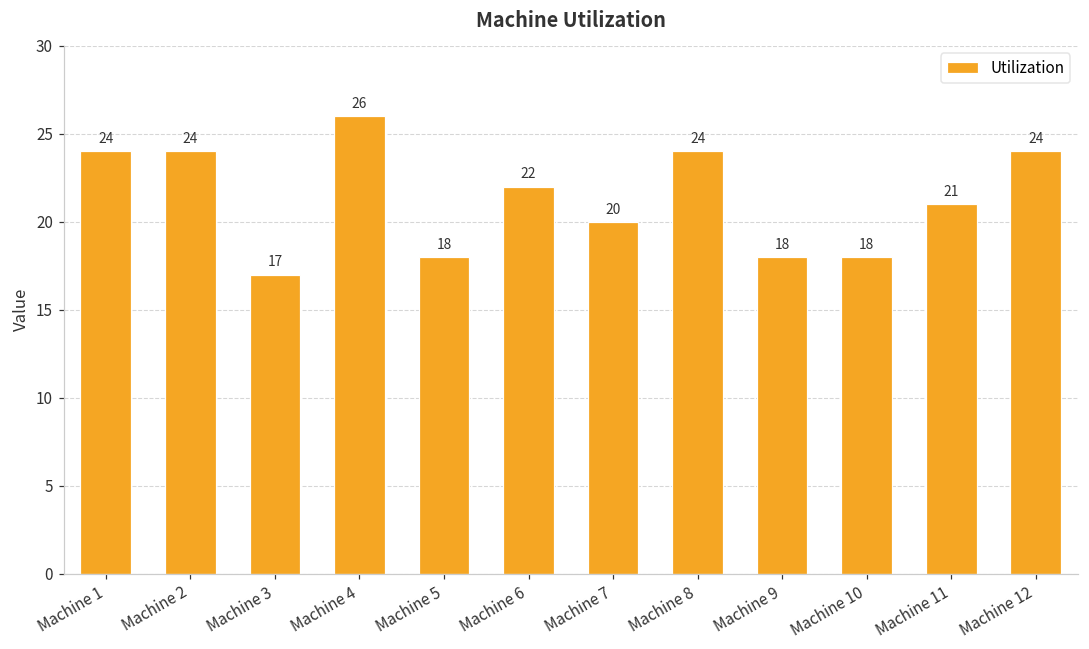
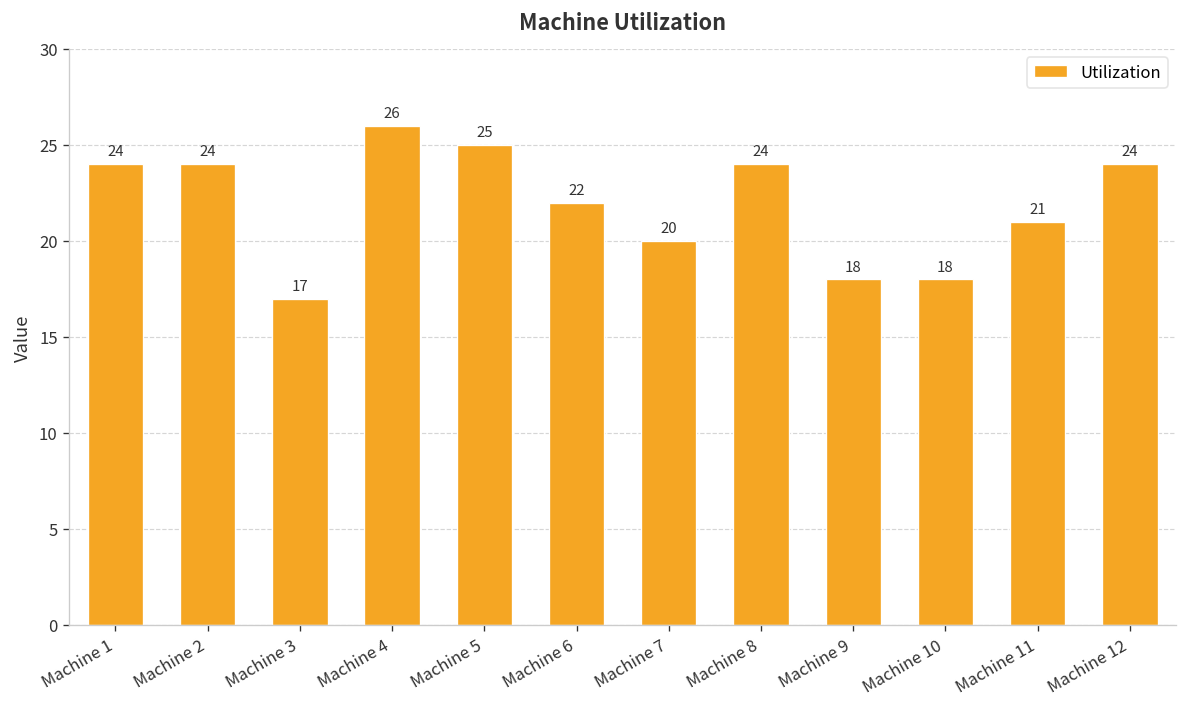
Machine 5: 18 -> 25
